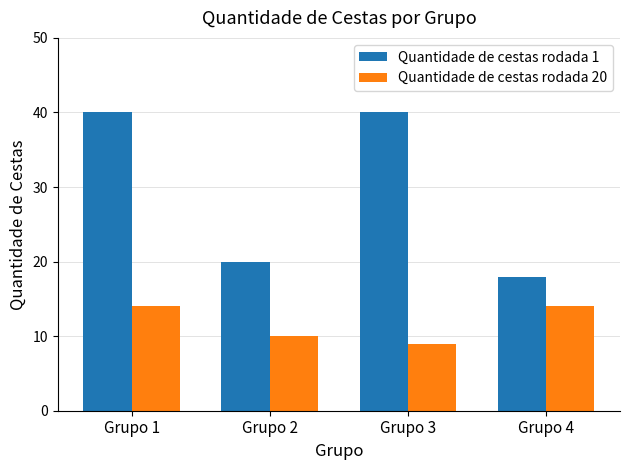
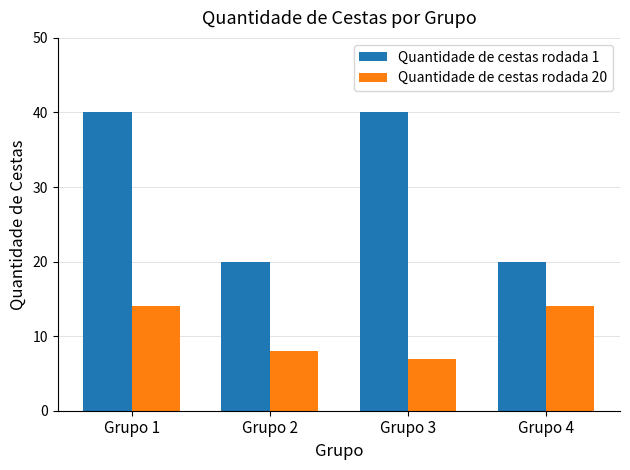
Quantidade de cestas rodada 20, Grupo 2: 10 -> 8
Quantidade de cestas rodada 20, Grupo 3: 9 -> 7
Quantidade de cestas rodada 1, Grupo 4: 18 -> 20
